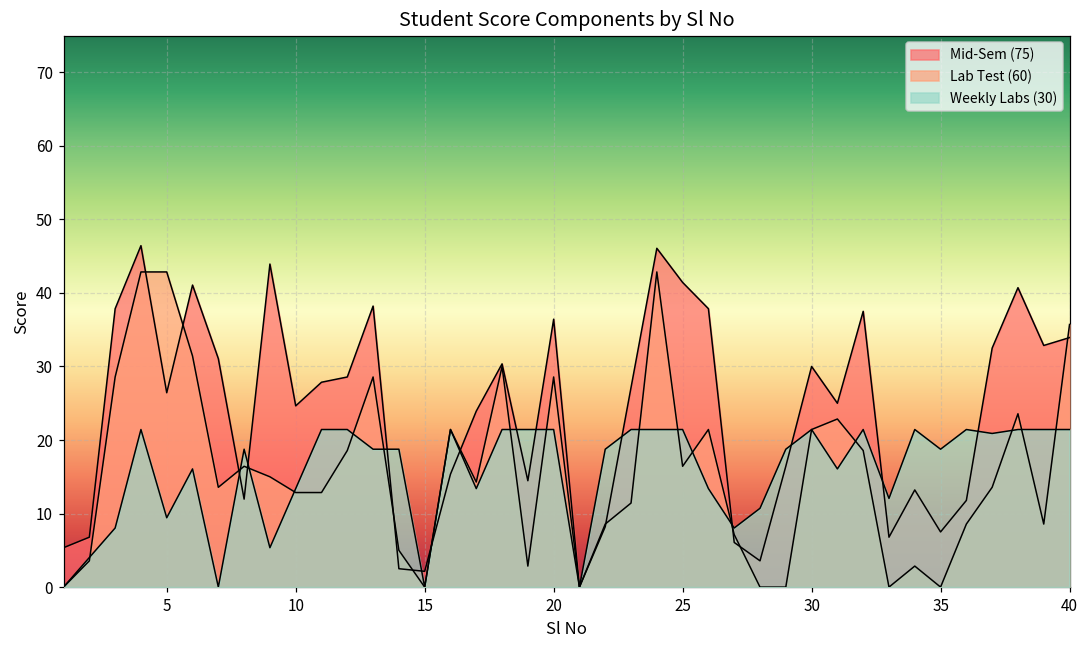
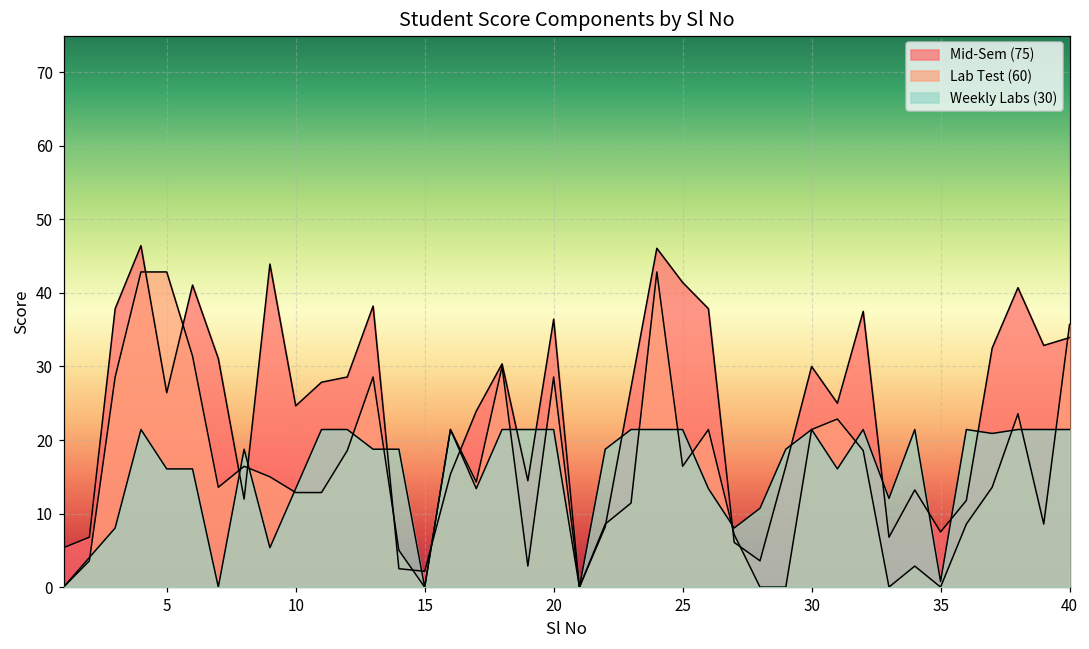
Weekly Labs (30), 5: 9 -> 16
Weekly Labs (30), 35: 19 -> 1
